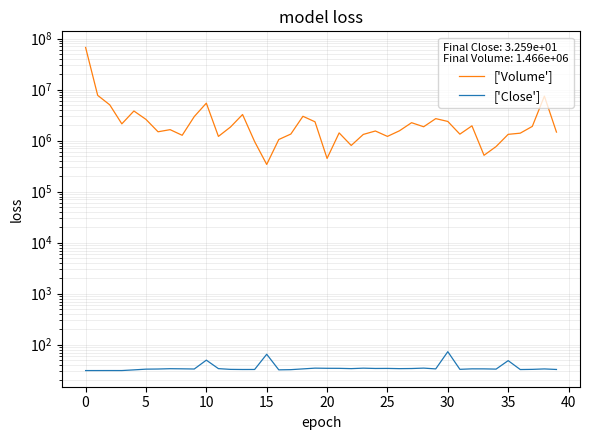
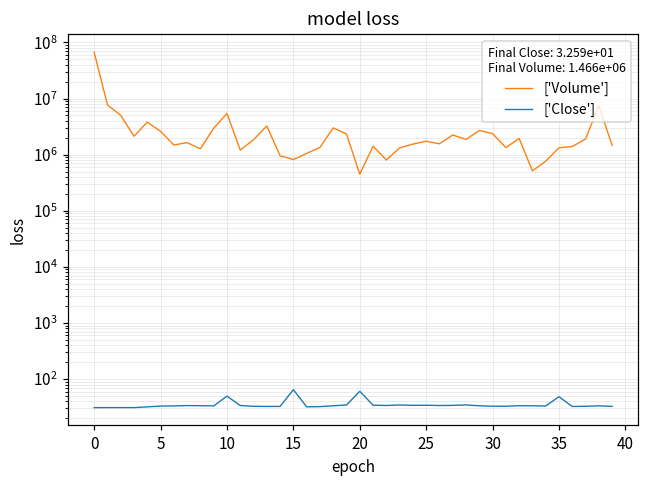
['Volume'], 15: 300000 -> 800000
['Close'], 20: 30 -> 60
['Volume'], 25: 1200000 -> 1700000
['Close'], 30: 70 -> 30
